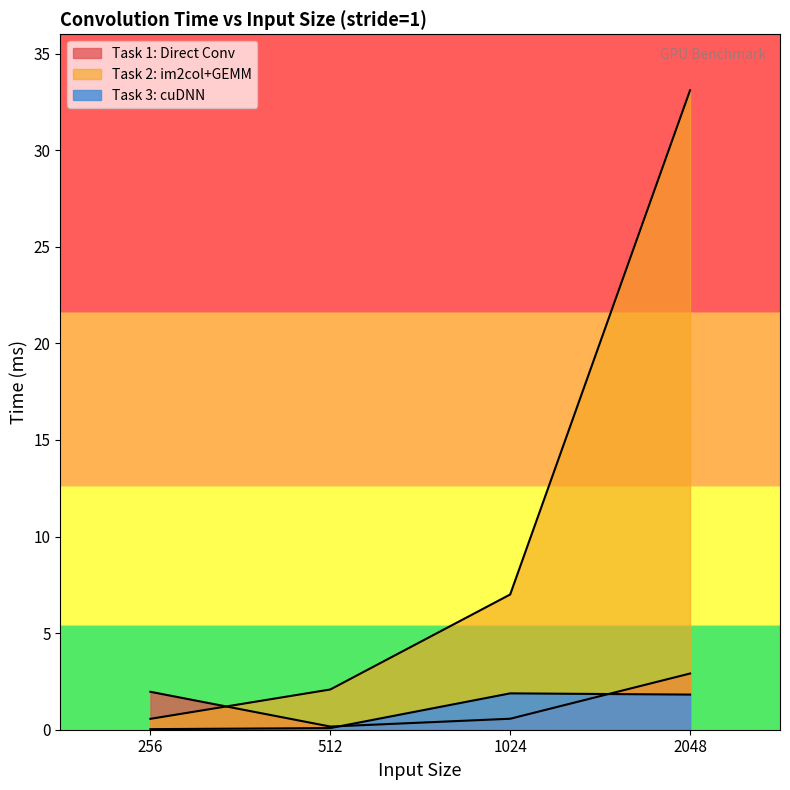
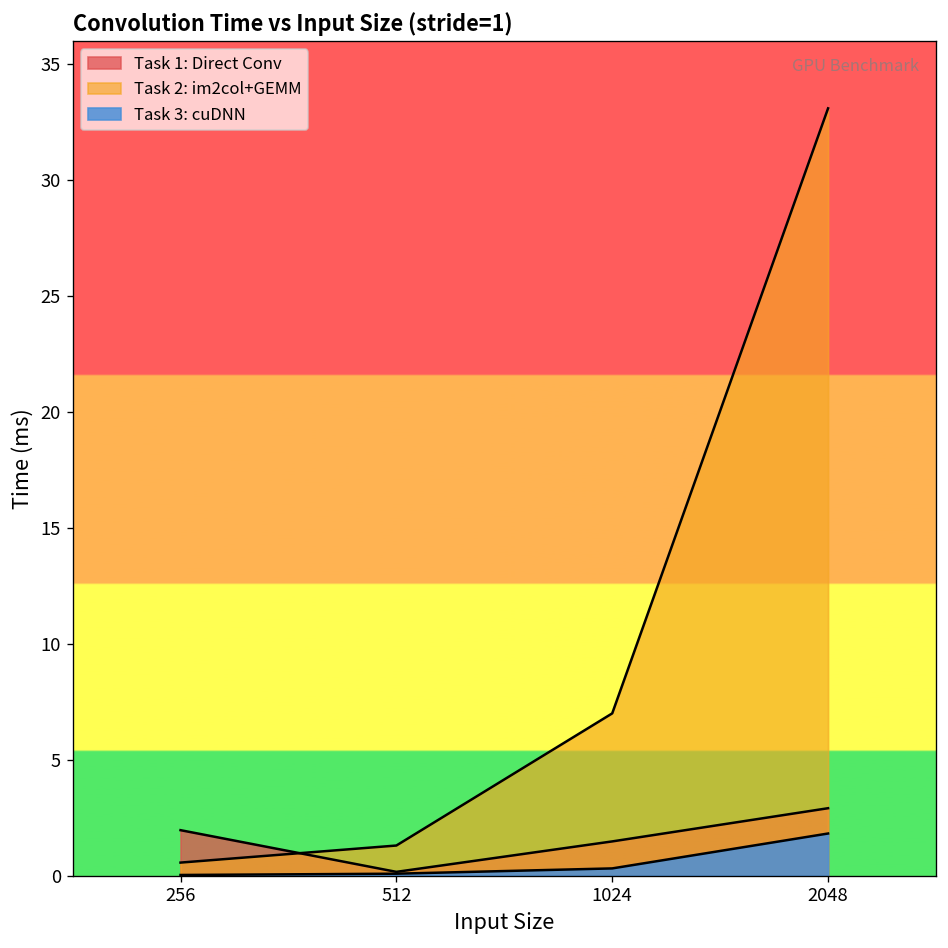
Task 2: im2col+GEMM, 512: 2.1 -> 1.3
Task 1: Direct Conv, 1024: 0.6 -> 1.5
Task 3: cuDNN, 1024: 1.9 -> 0.3
